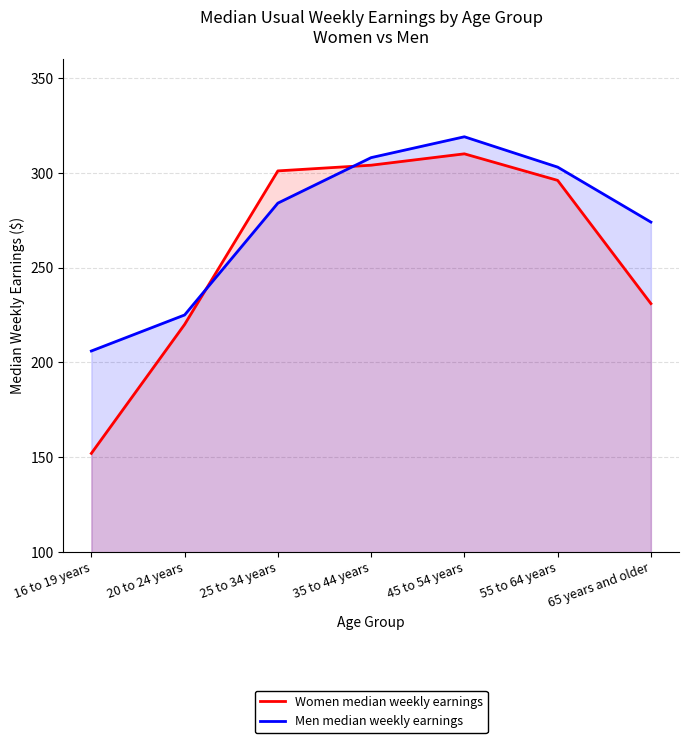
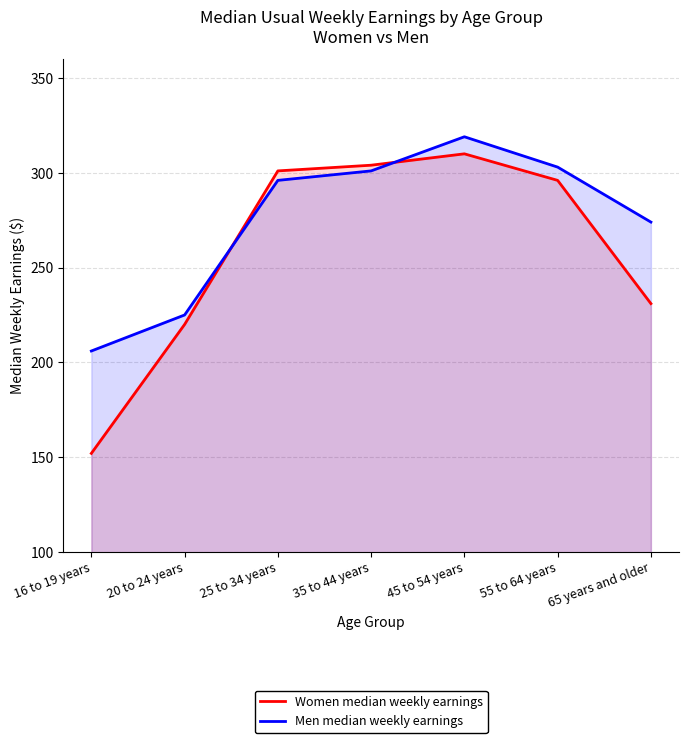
Men median weekly earnings, 25 to 34 years: 284 -> 296
Men median weekly earnings, 35 to 44 years: 308 -> 301
